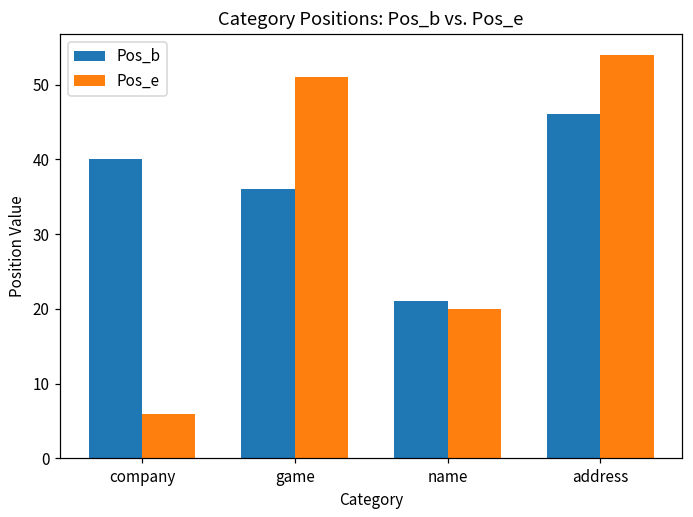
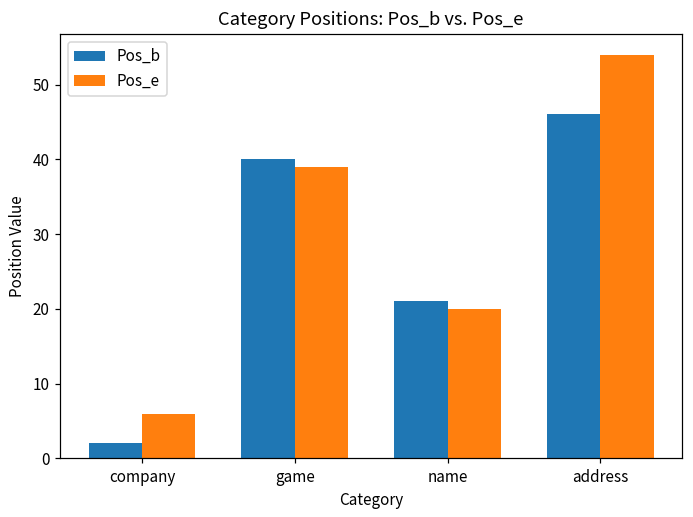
Pos_b, company: 40 -> 2
Pos_b, game: 36 -> 40
Pos_e, game: 51 -> 39
